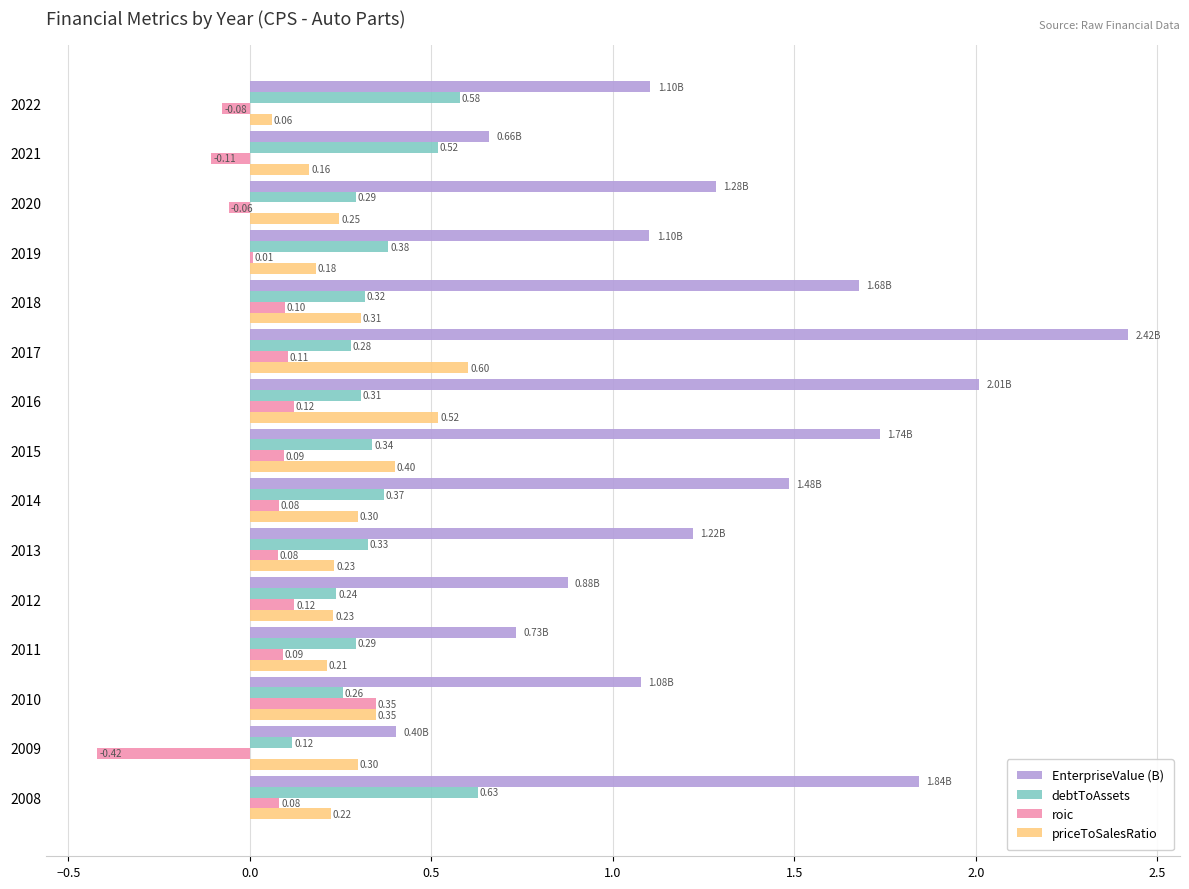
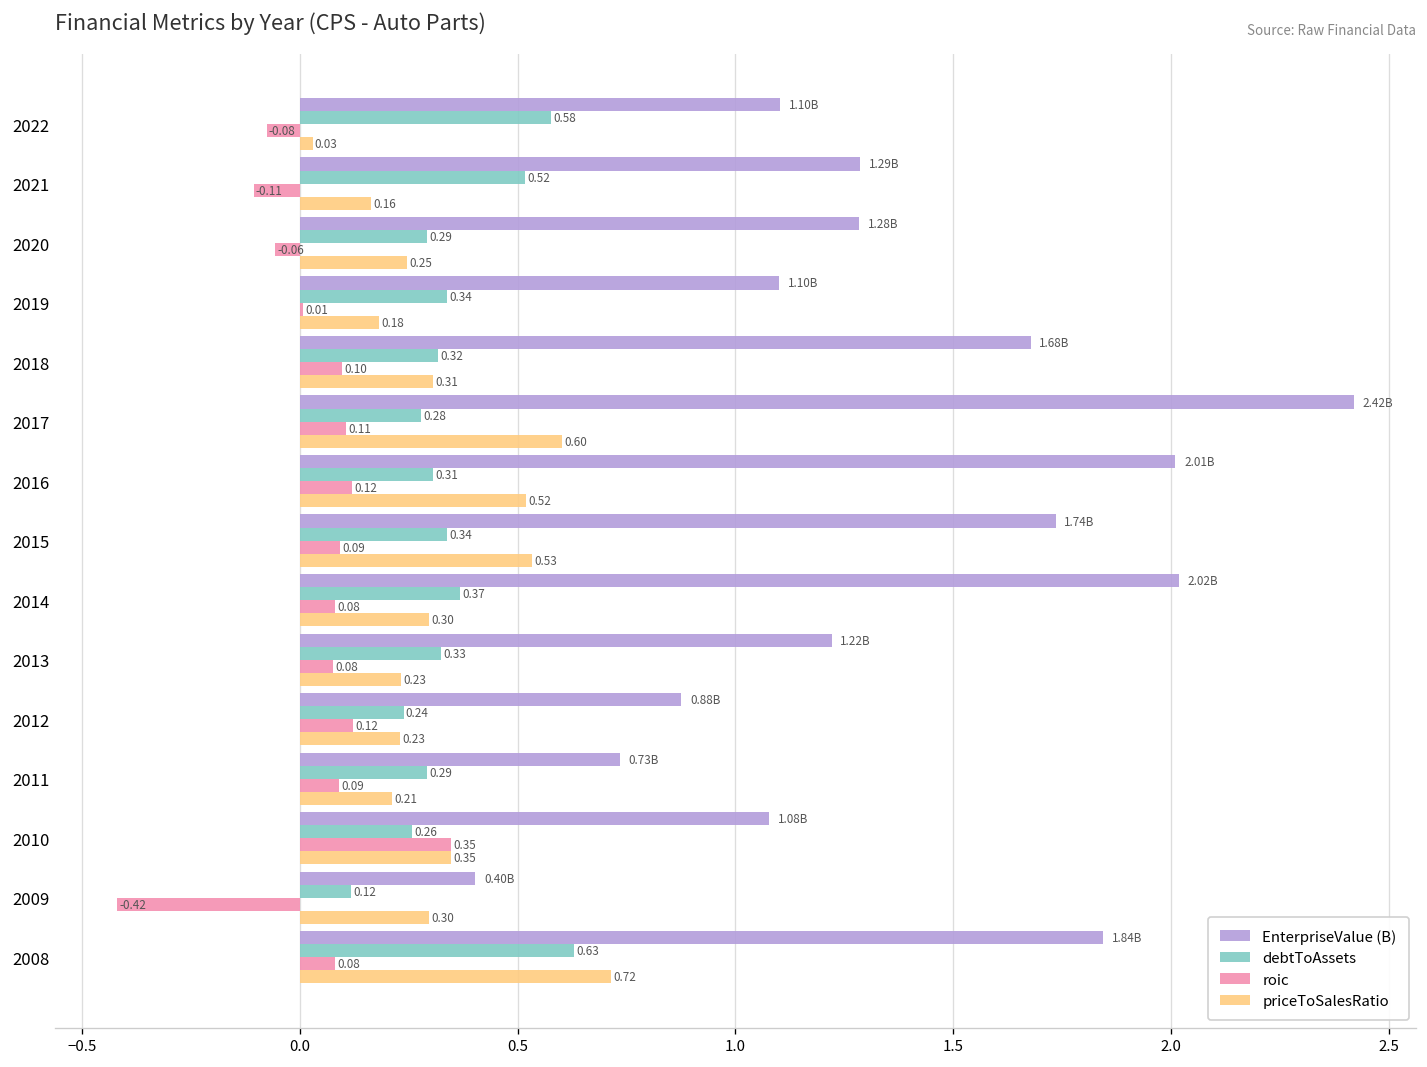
priceToSalesRatio, 2022: 0.06 -> 0.03
EnterpriseValue (B), 2021: 0.66B -> 1.29B
debtToAssets, 2019: 0.38 -> 0.34
priceToSalesRatio, 2015: 0.40 -> 0.53
EnterpriseValue (B), 2014: 1.48B -> 2.02B
priceToSalesRatio, 2008: 0.22 -> 0.72
